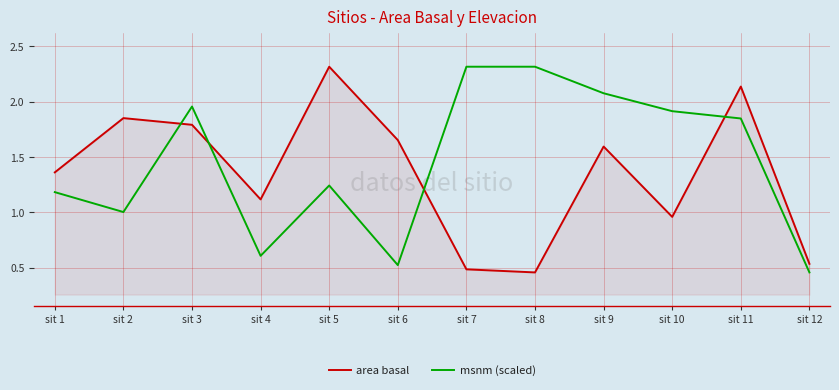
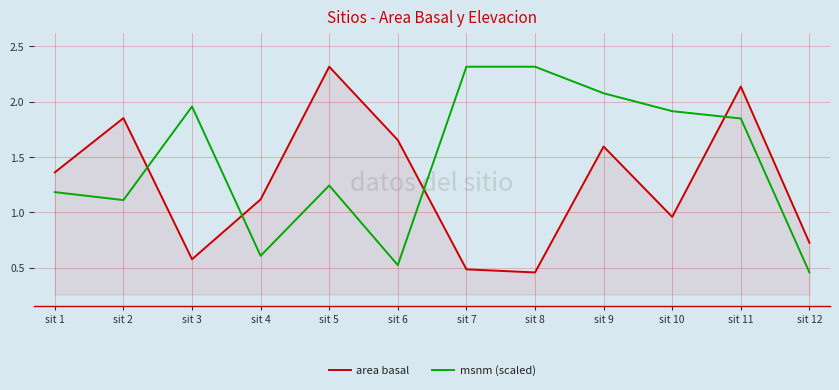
msnm (scaled), sit 2: 1.00 -> 1.11
area basal, sit 3: 1.79 -> 0.58
area basal, sit 12: 0.53 -> 0.72
